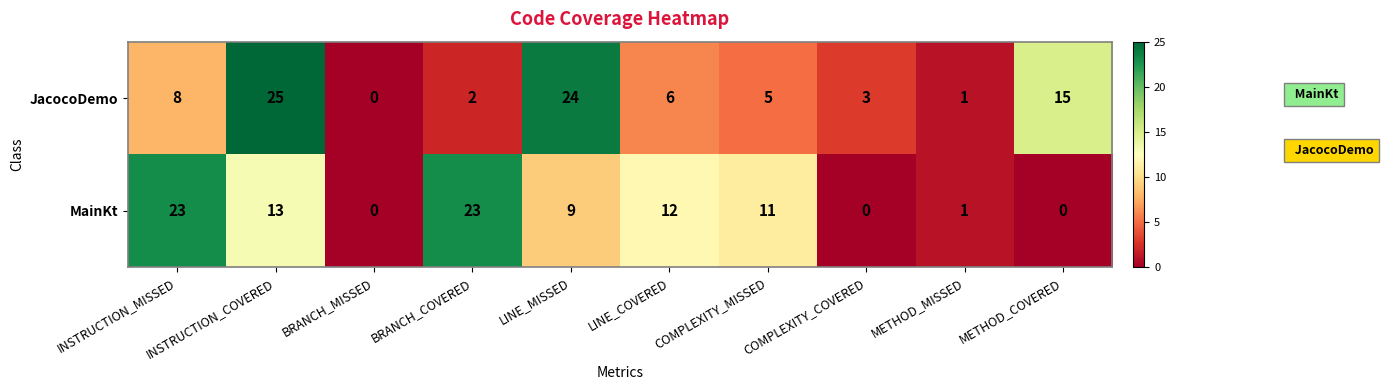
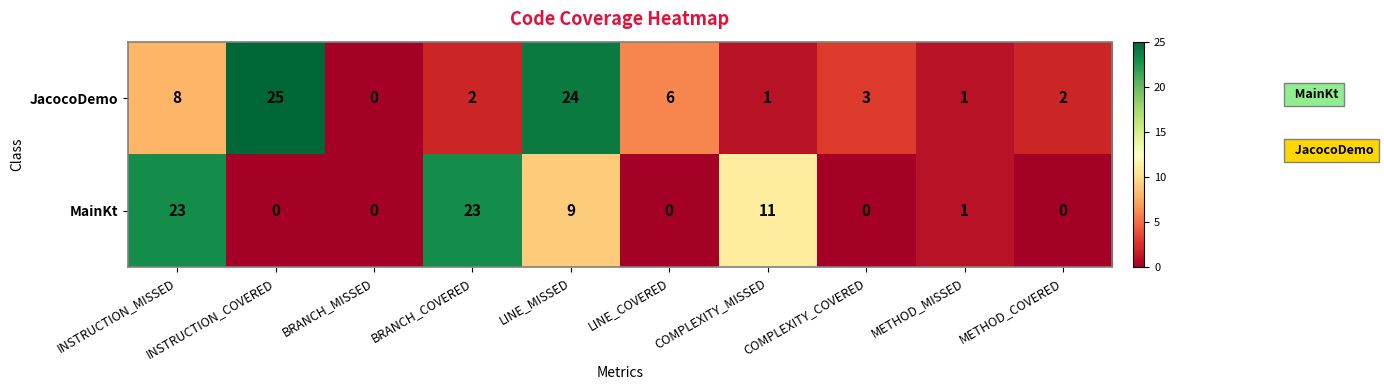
JacocoDemo, COMPLEXITY_MISSED: 5 -> 1
JacocoDemo, METHOD_COVERED: 15 -> 2
MainKt, INSTRUCTION_COVERED: 13 -> 0
MainKt, LINE_COVERED: 12 -> 0
